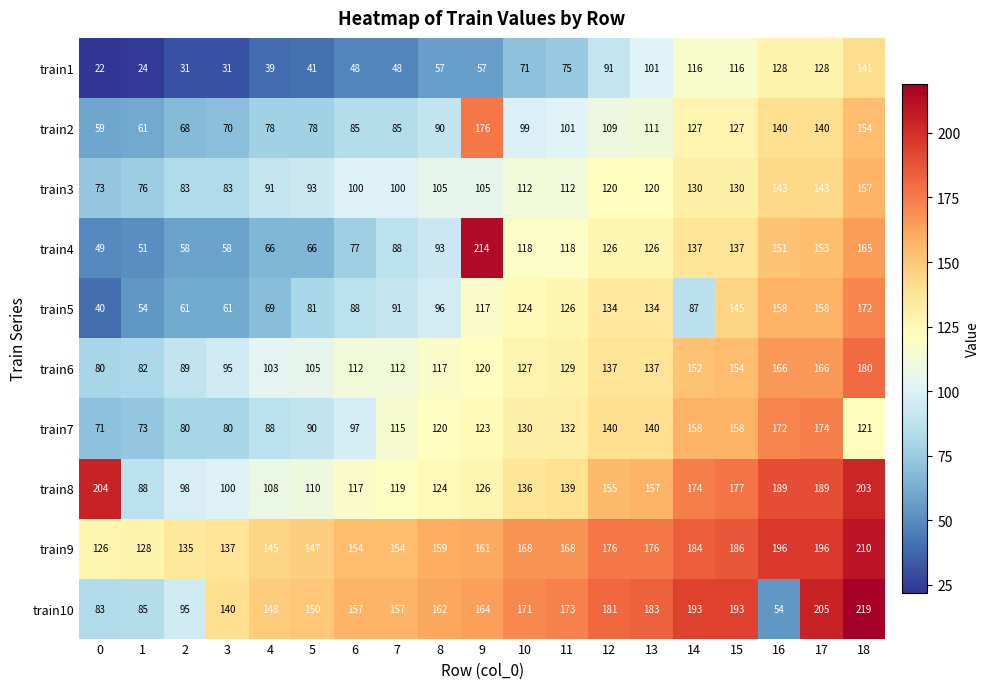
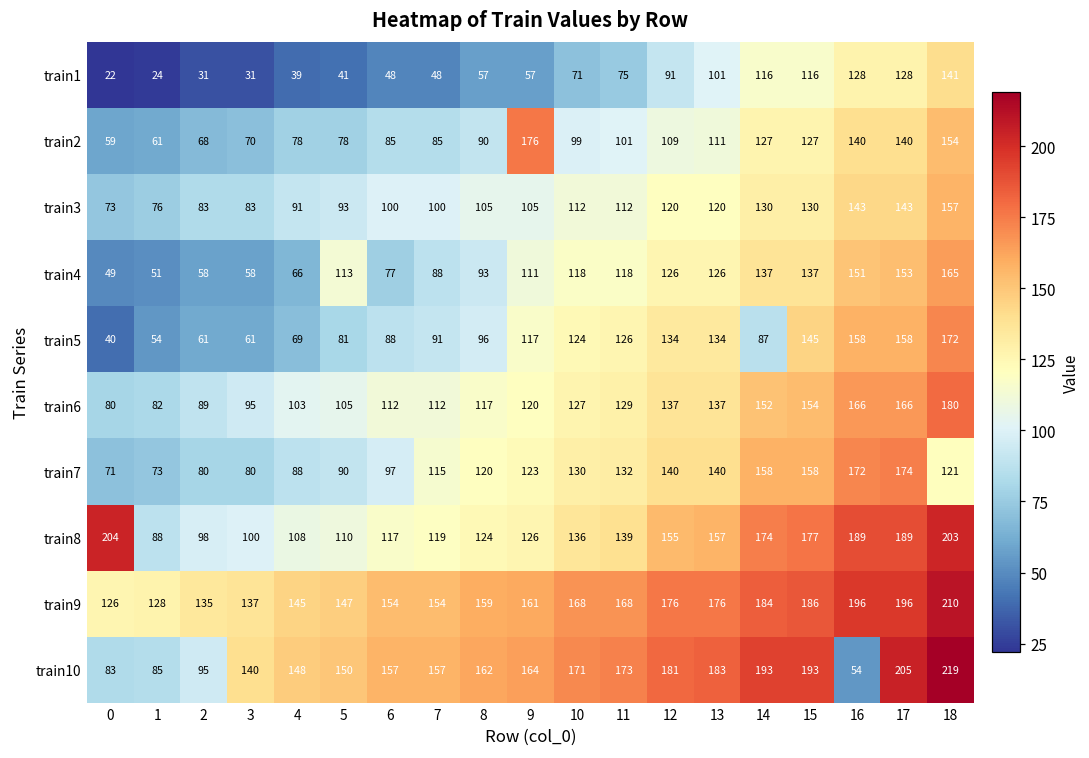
train4, 5: 66 -> 113
train4, 9: 214 -> 111
